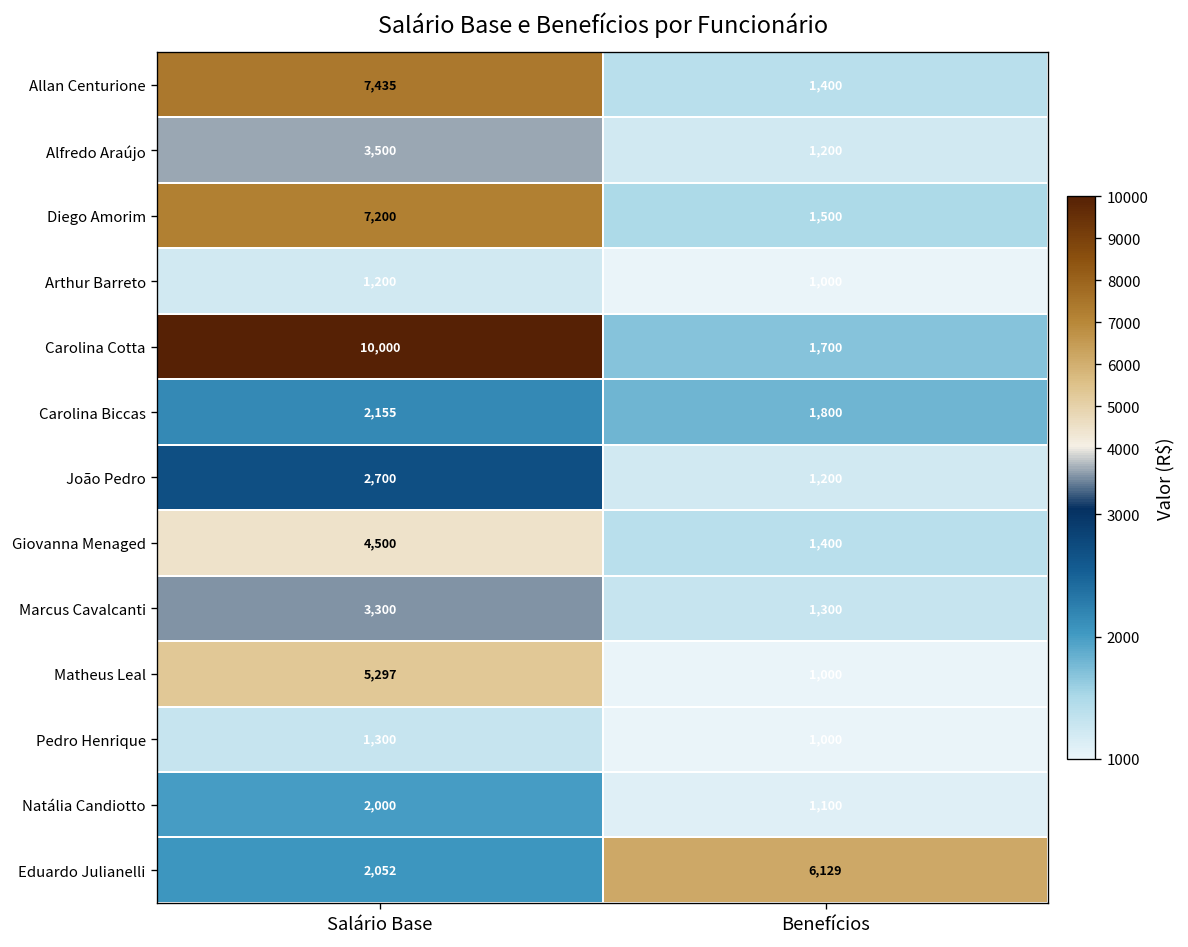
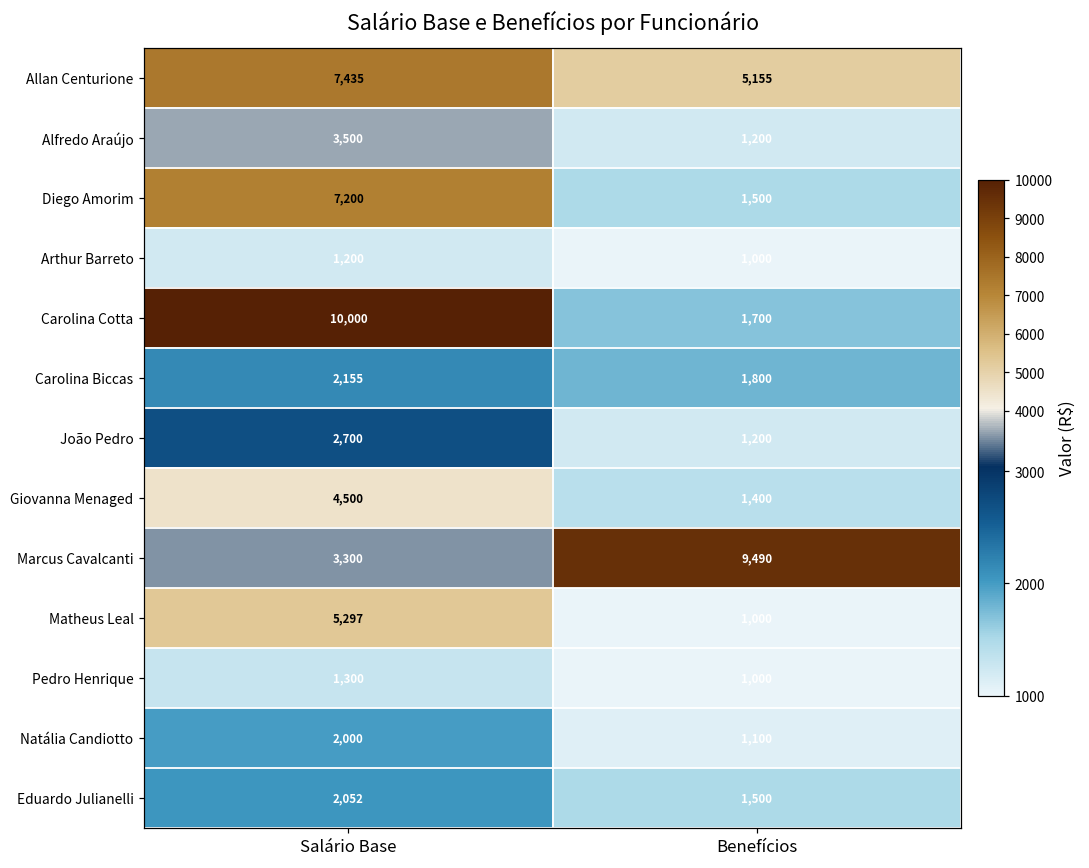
Allan Centurione, Benefícios: 1,400 -> 5,155
Marcus Cavalcanti, Benefícios: 1,300 -> 9,490
Eduardo Julianelli, Benefícios: 6,129 -> 1,500
